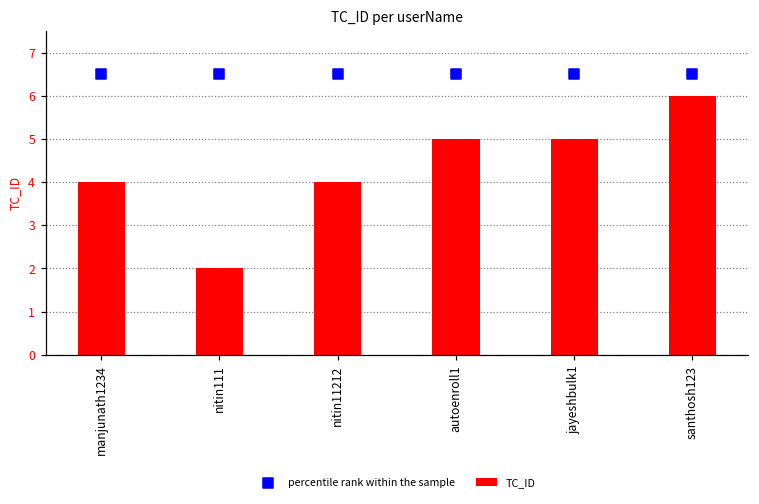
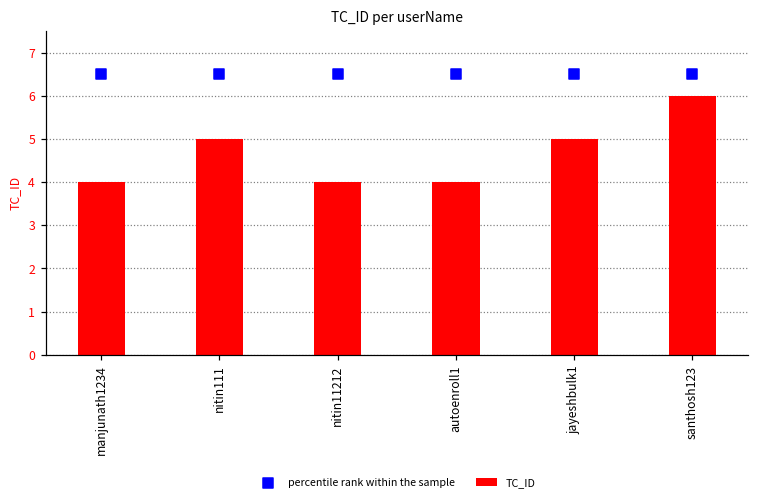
TC_ID, nitin111: 2 -> 5
TC_ID, autoenroll1: 5 -> 4
